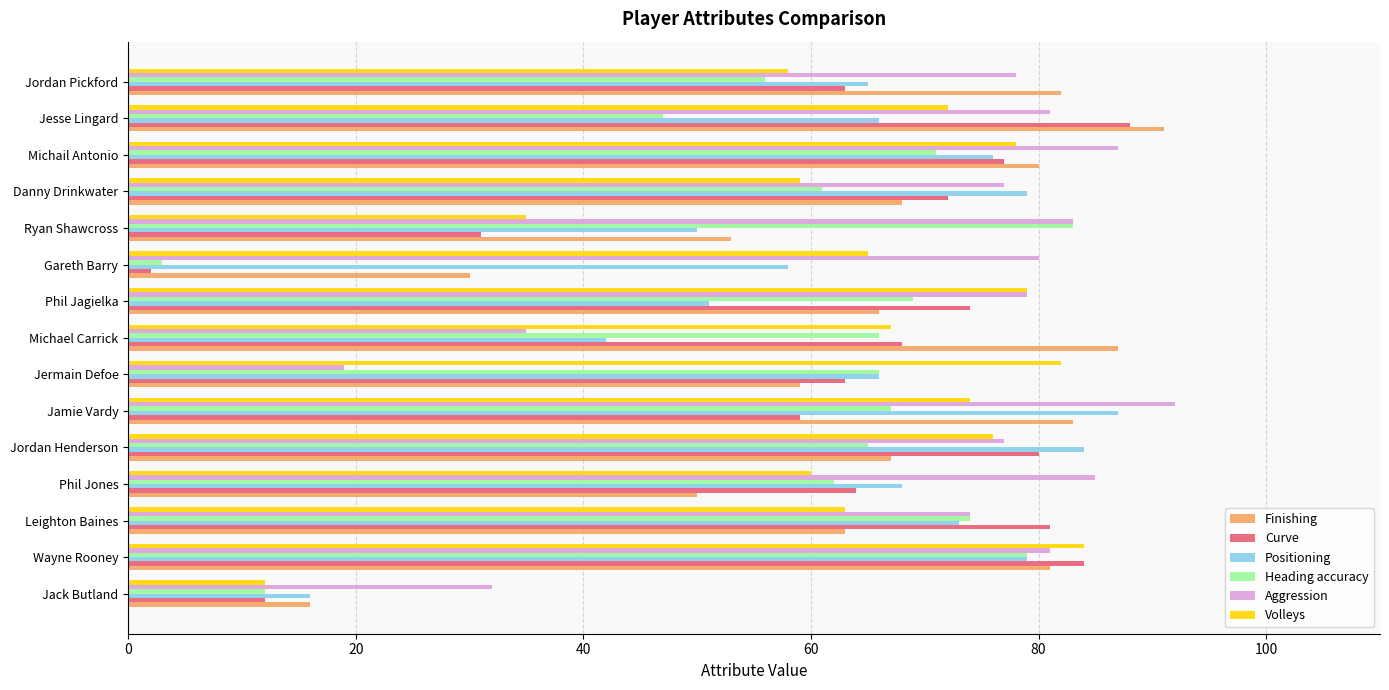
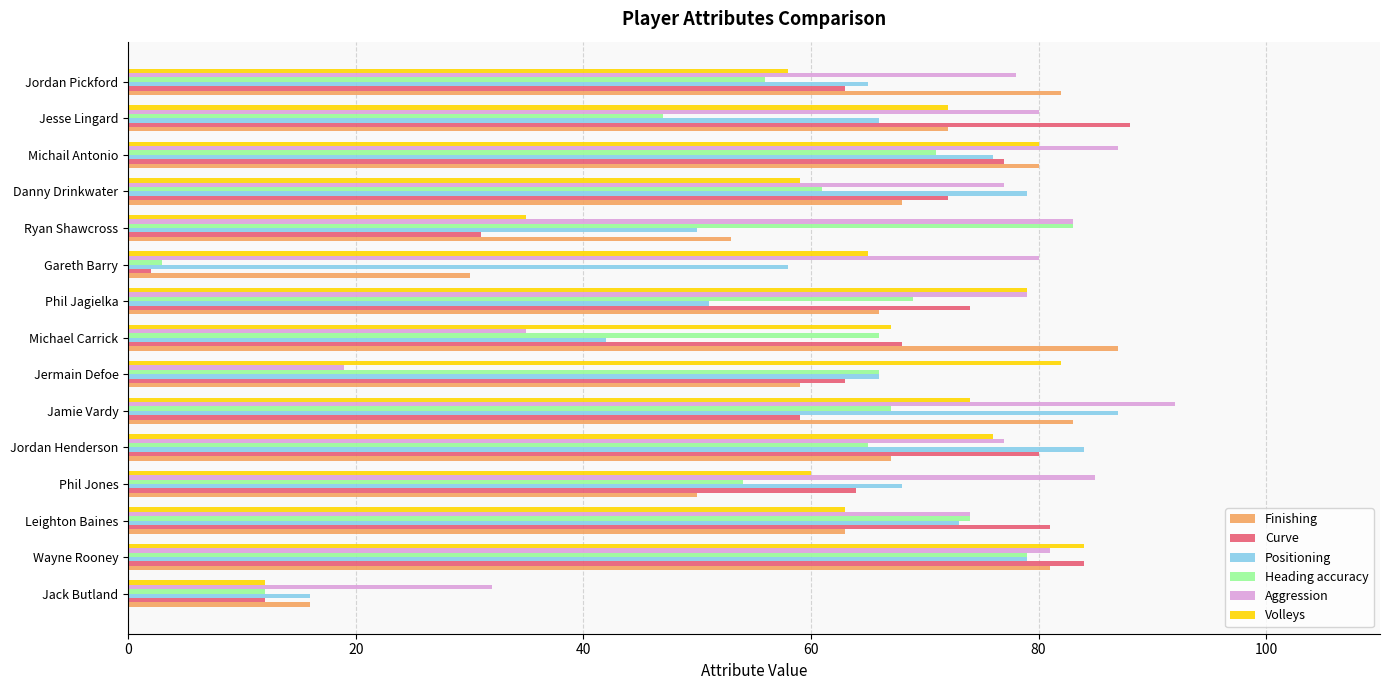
Aggression, Jesse Lingard: 81 -> 80
Finishing, Jesse Lingard: 91 -> 72
Volleys, Michail Antonio: 78 -> 80
Heading accuracy, Phil Jones: 62 -> 54
